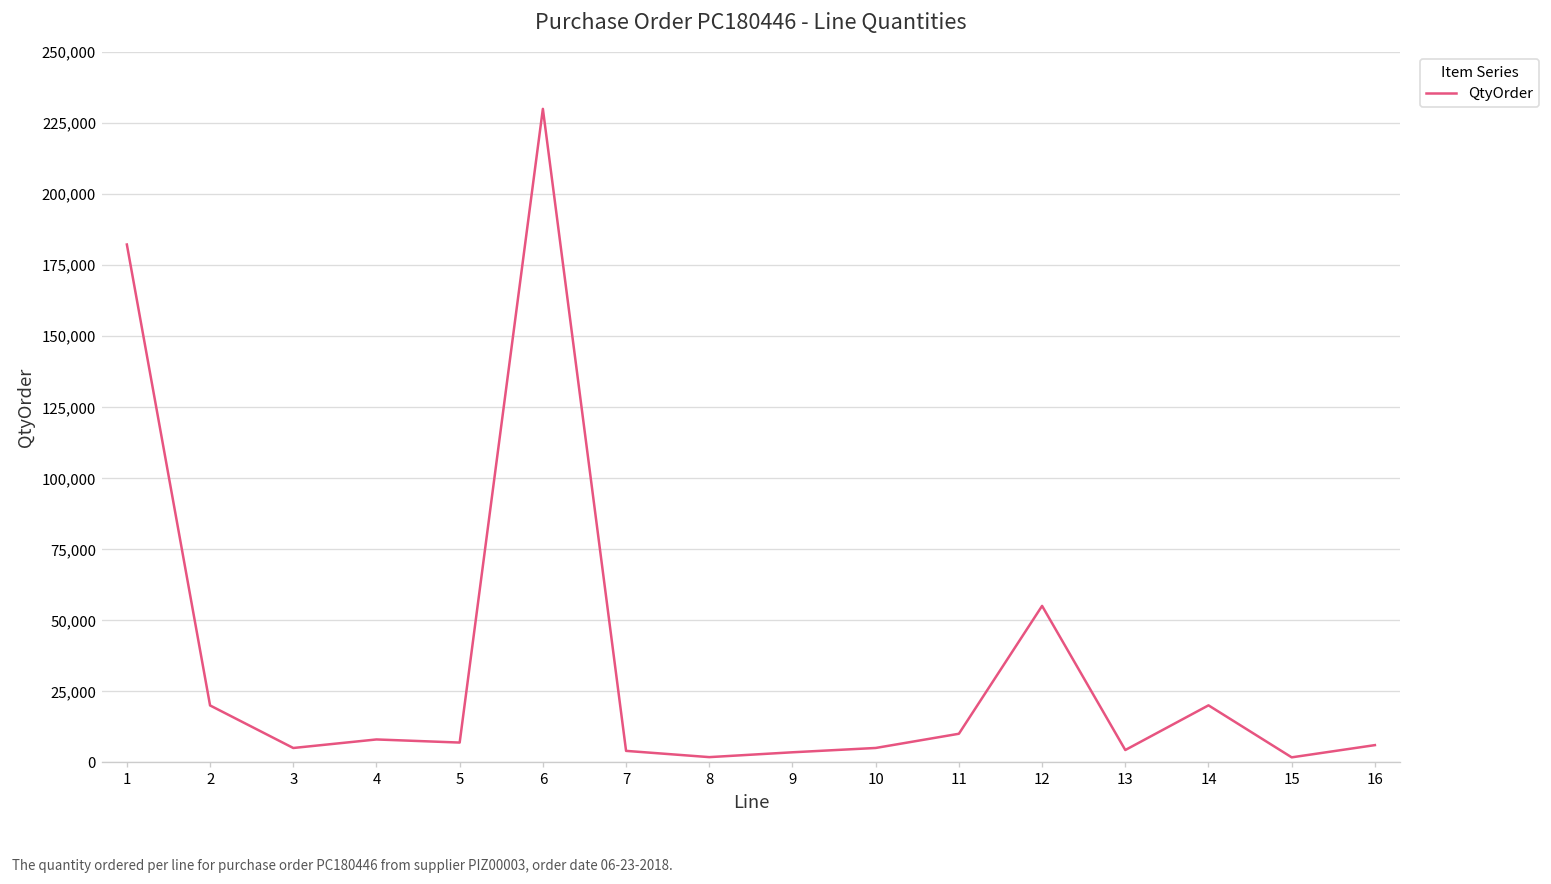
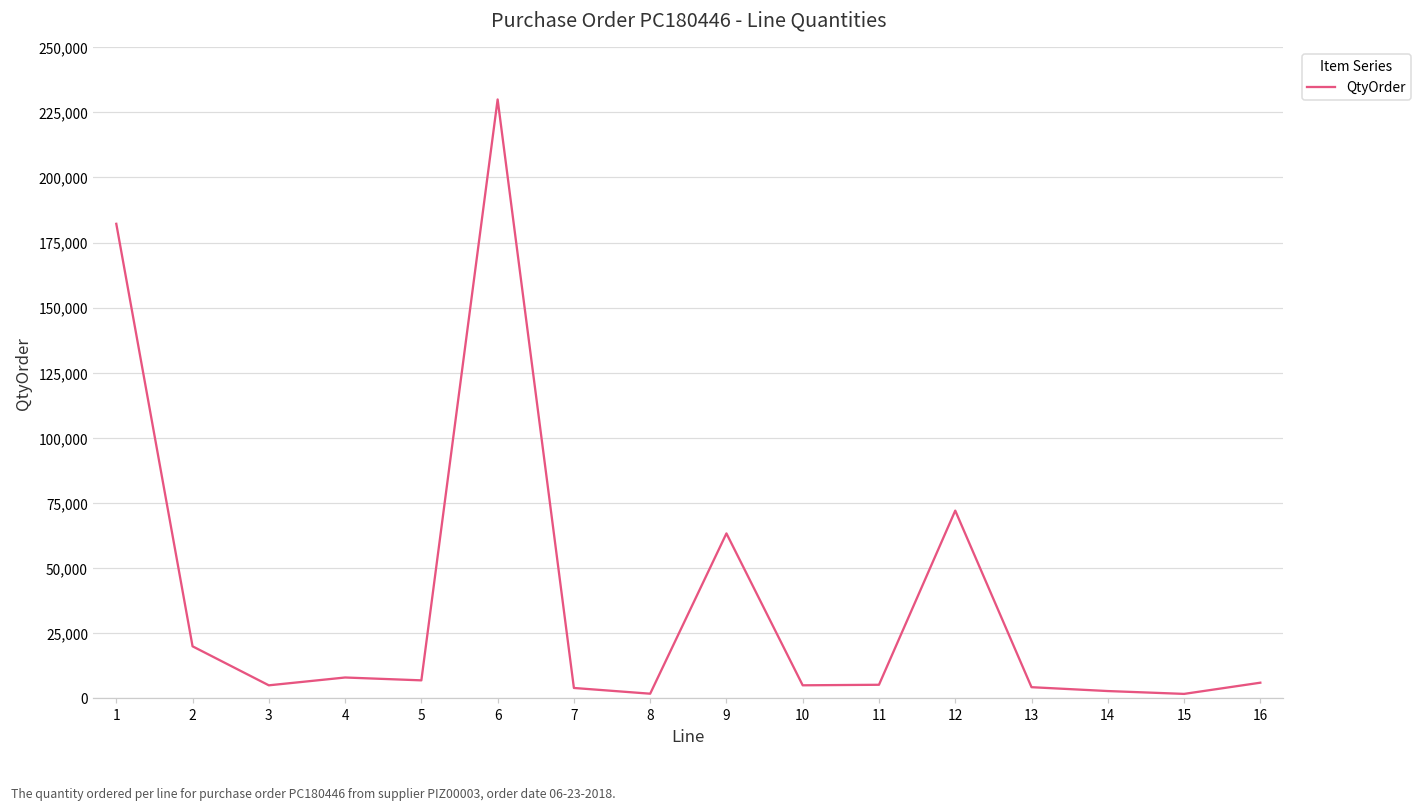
9: 3,000 -> 63,000
11: 10,000 -> 5,000
12: 55,000 -> 72,000
14: 20,000 -> 3,000
